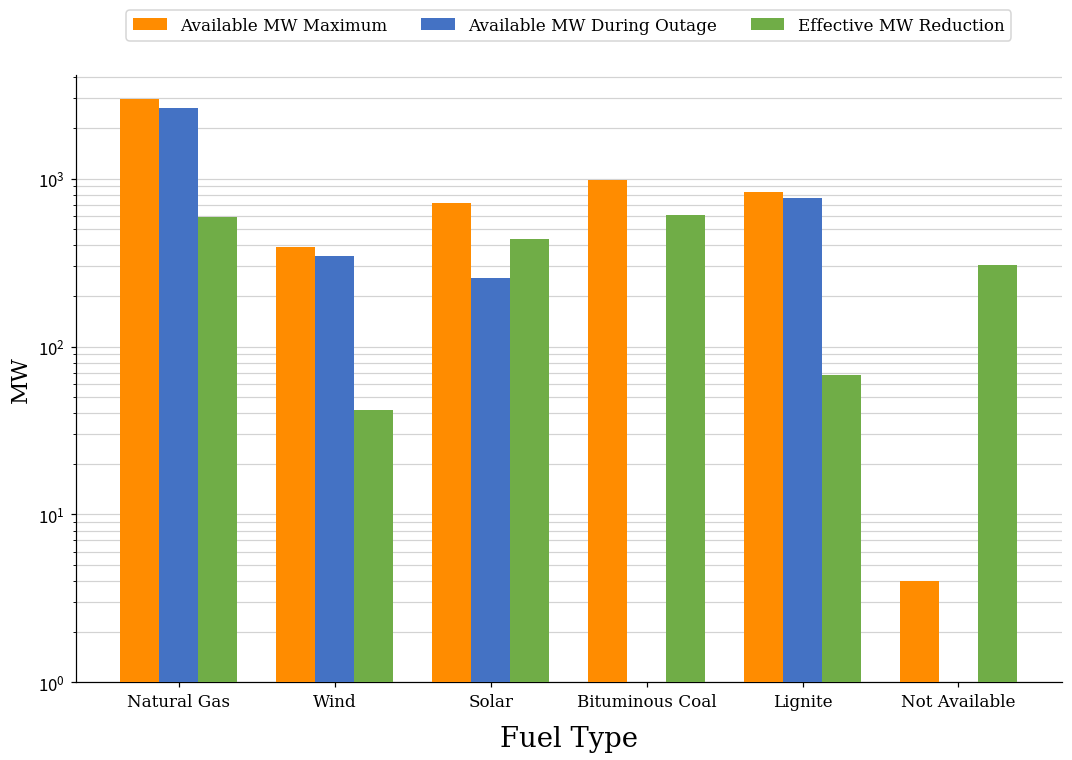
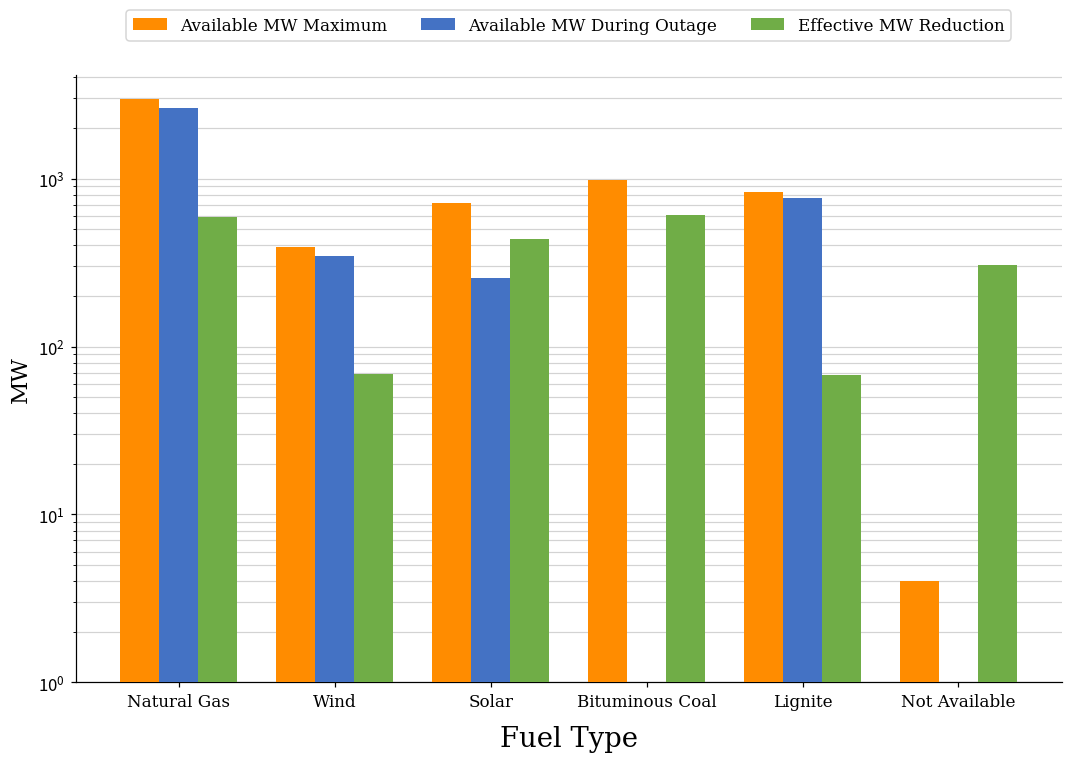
Effective MW Reduction, Wind: 42 -> 70
